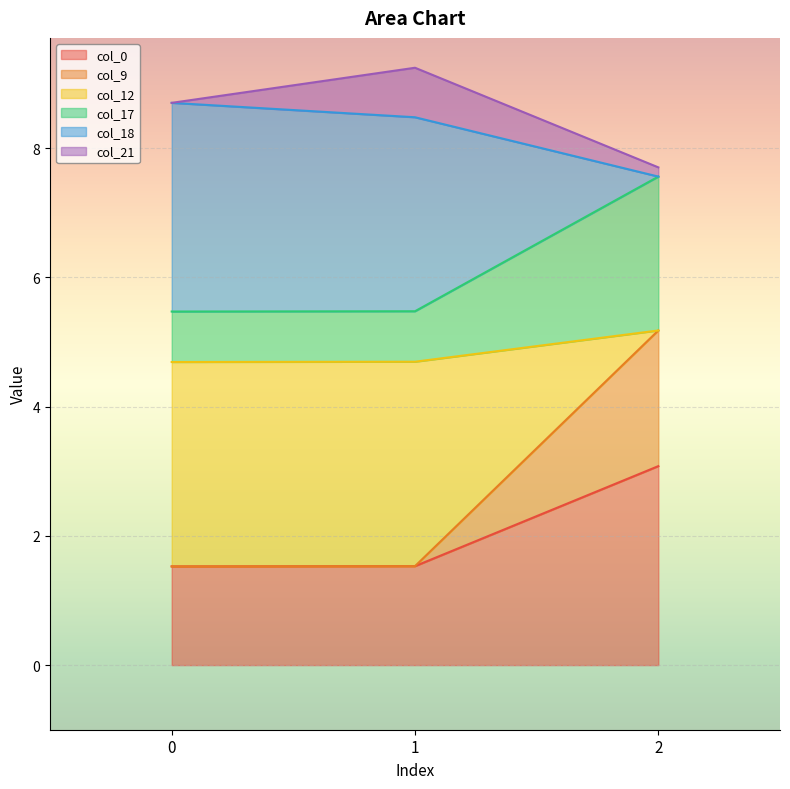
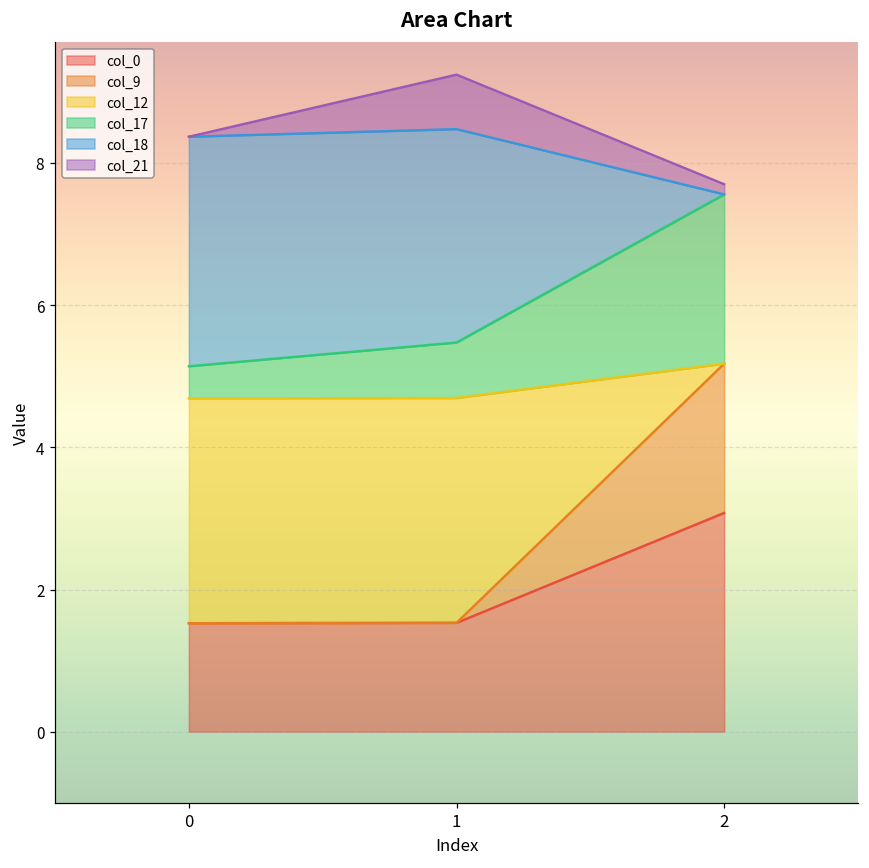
col_17, 0: 0.8 -> 0.5
